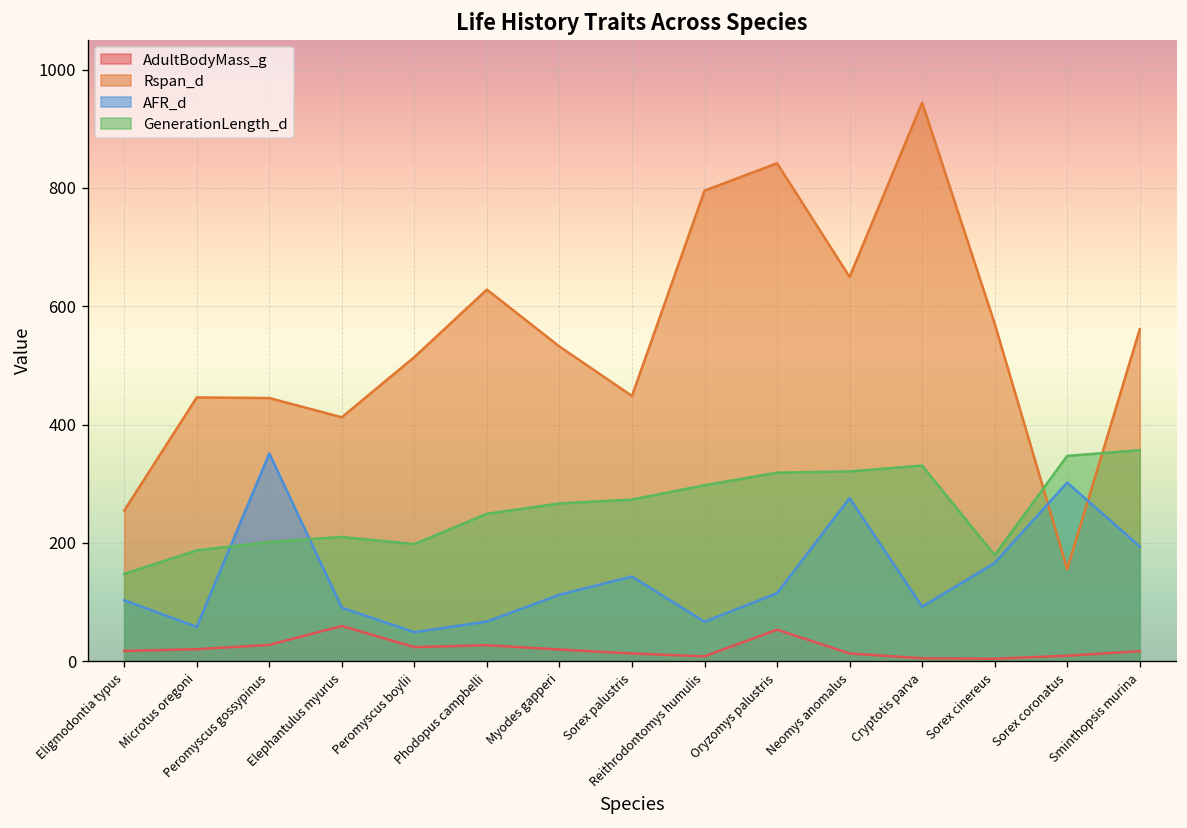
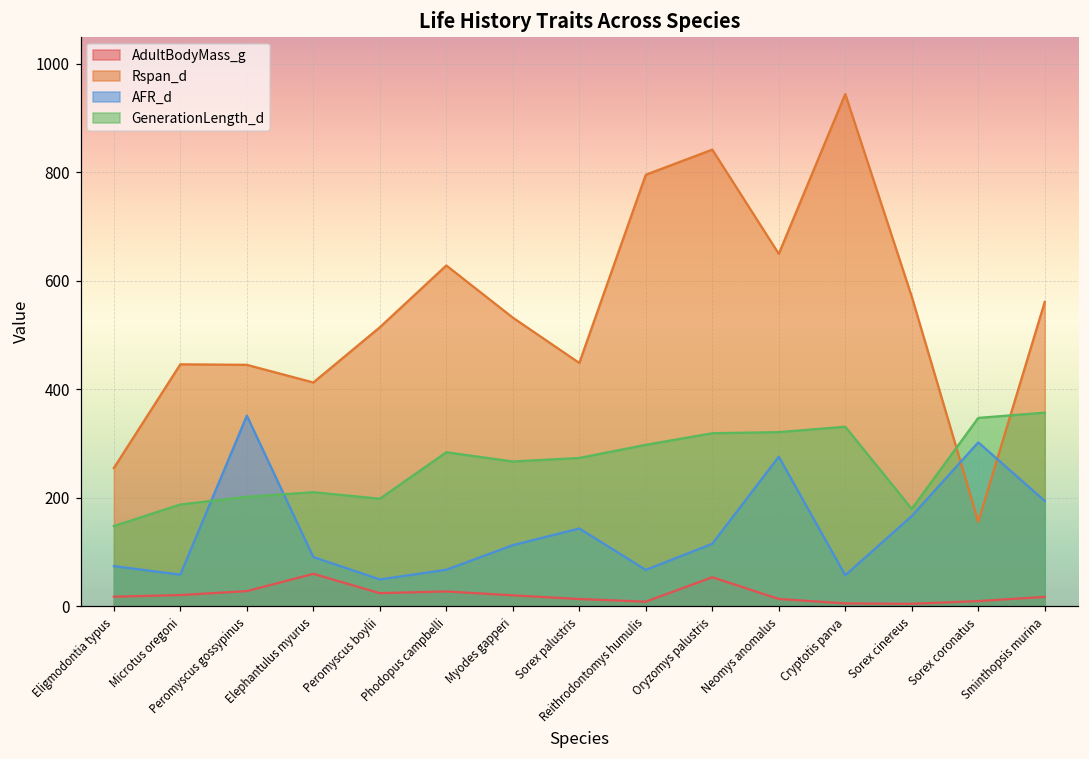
AFR_d, Eligmodontia typus: 100 -> 70
GenerationLength_d, Phodopus campbelli: 250 -> 280
AFR_d, Cryptotis parva: 90 -> 60
